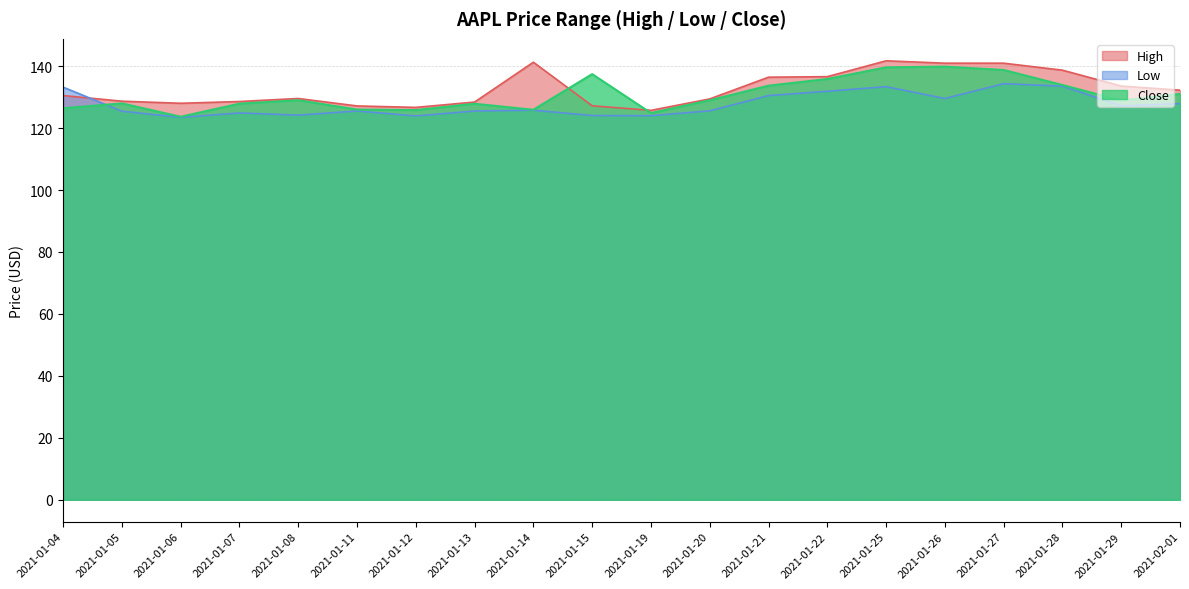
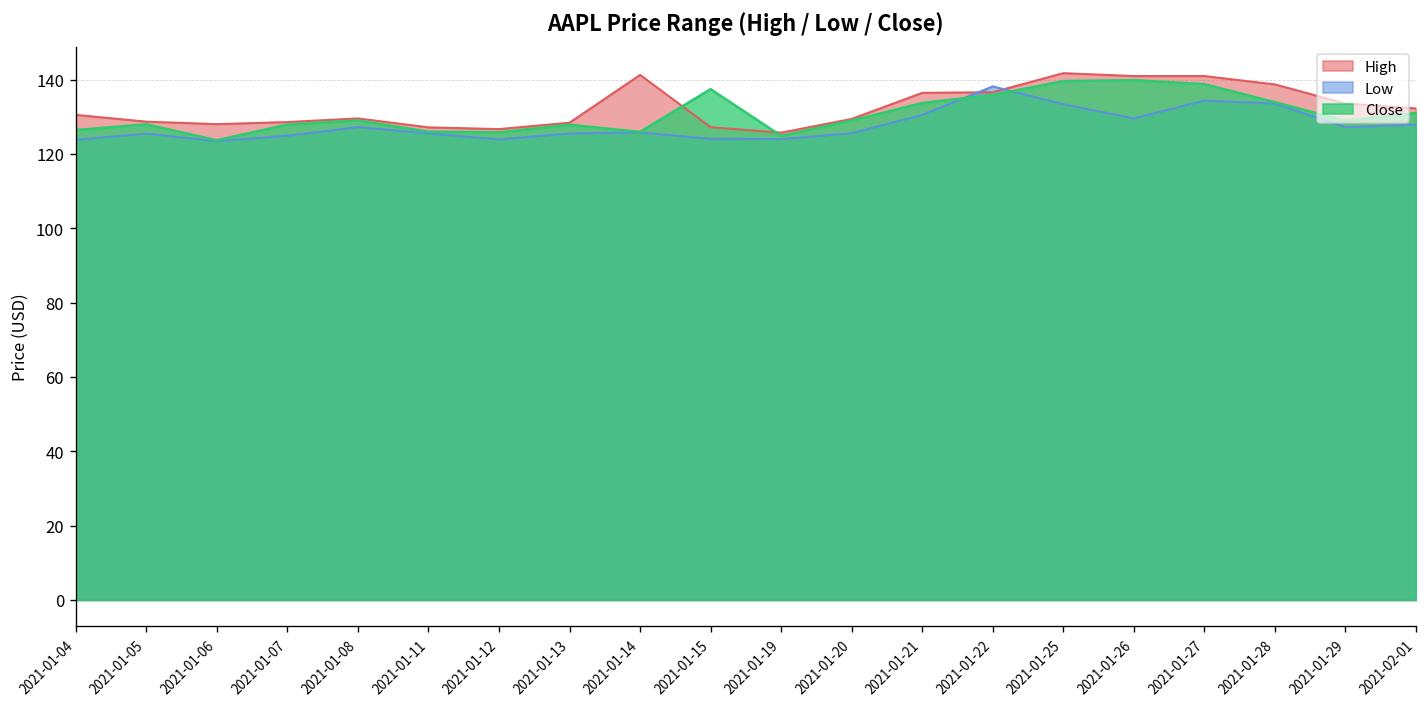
Low, 2021-01-04: 133 -> 124
Low, 2021-01-08: 124 -> 127
Low, 2021-01-22: 132 -> 138
